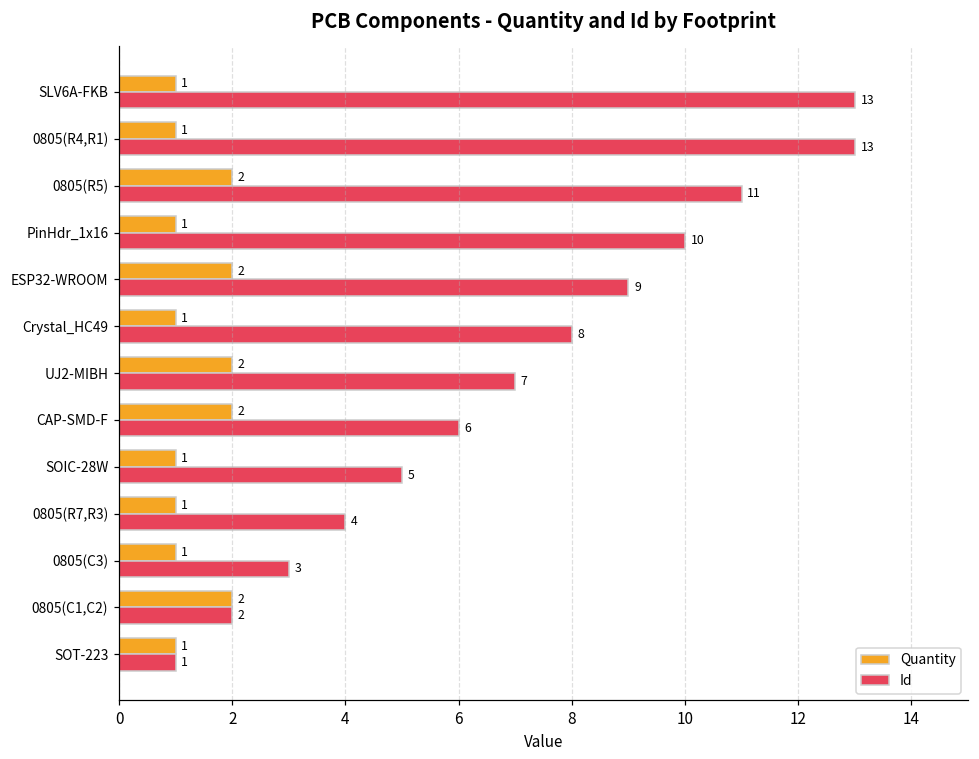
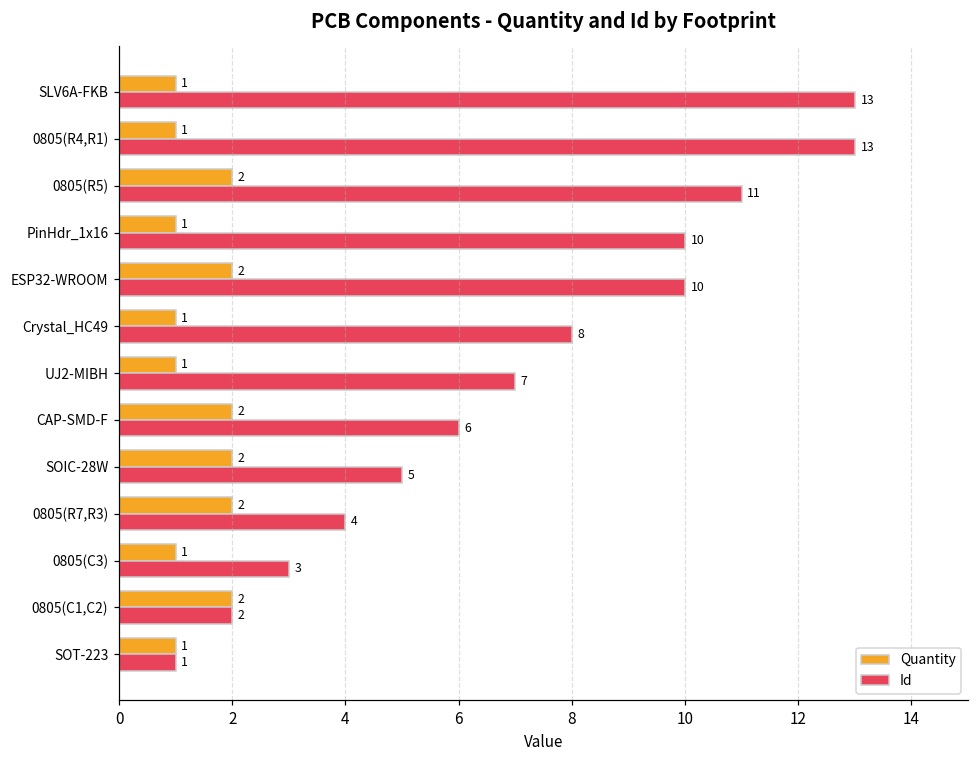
Id, ESP32-WROOM: 9 -> 10
Quantity, UJ2-MIBH: 2 -> 1
Quantity, SOIC-28W: 1 -> 2
Quantity, 0805(R7,R3): 1 -> 2
